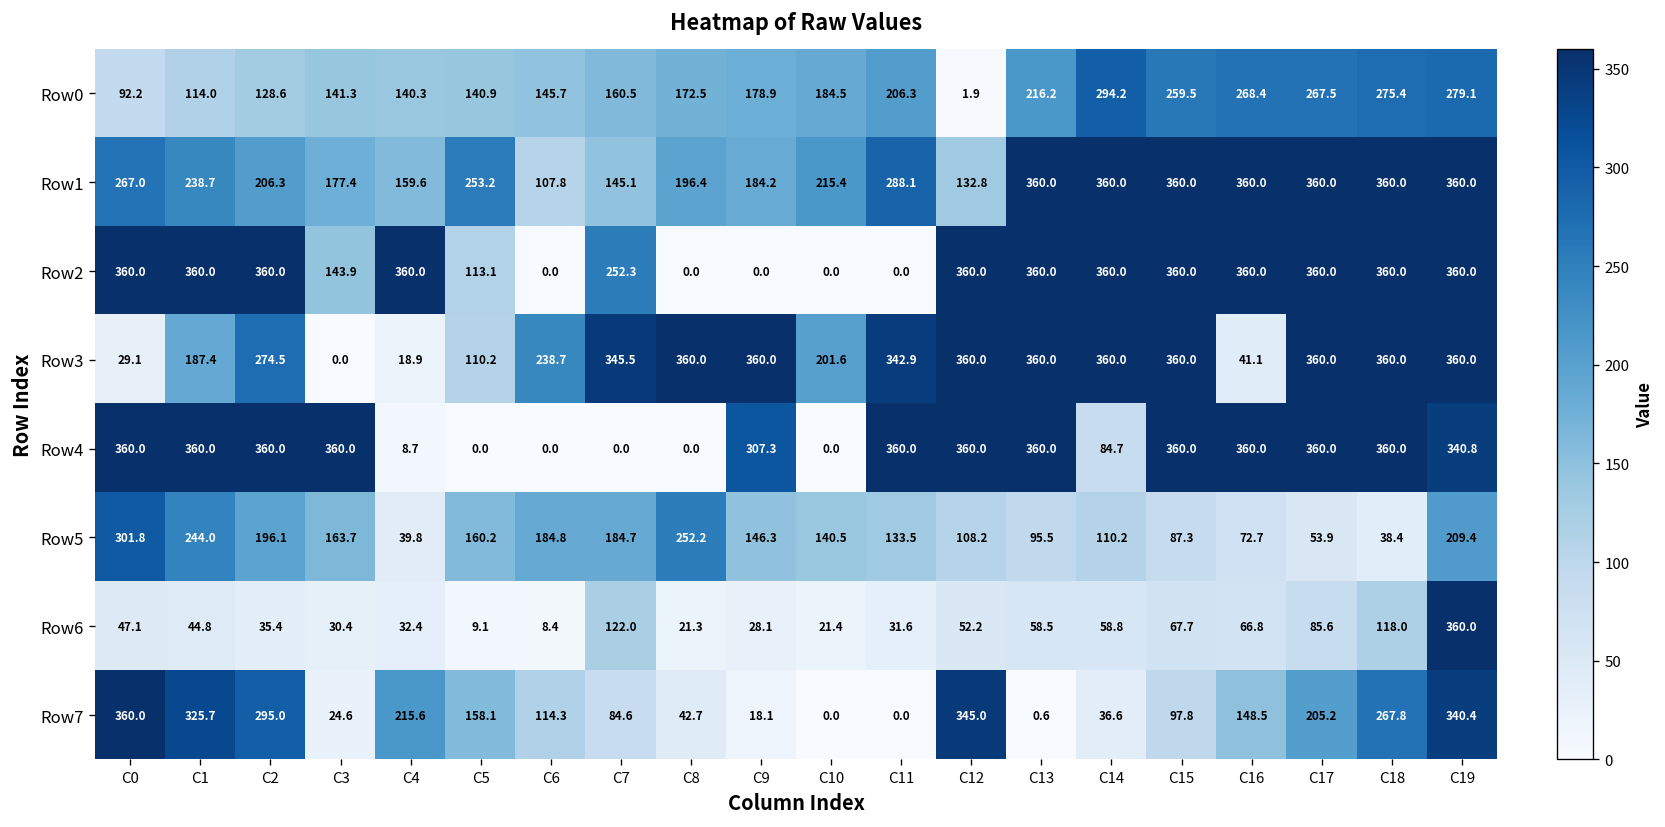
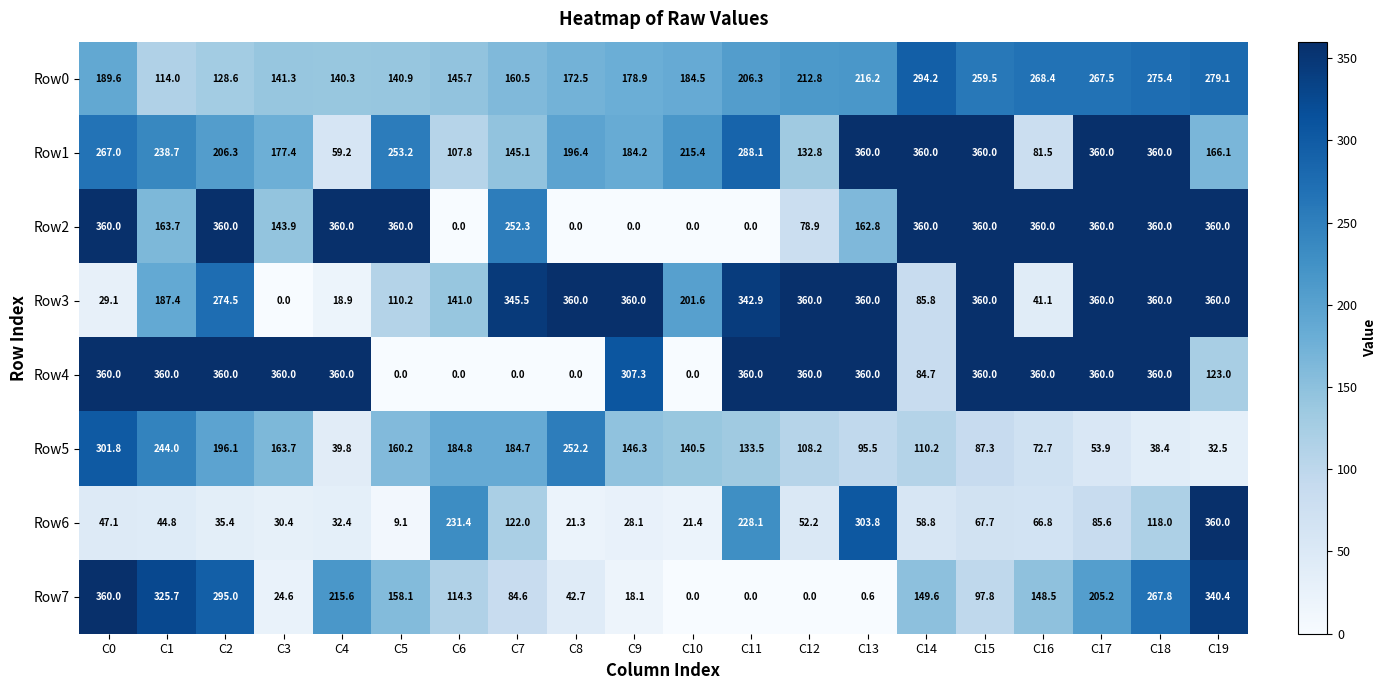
Row0, C0: 92.2 -> 189.6
Row0, C12: 1.9 -> 212.8
Row1, C4: 159.6 -> 59.2
Row1, C16: 360.0 -> 81.5
Row1, C19: 360.0 -> 166.1
Row2, C1: 360.0 -> 163.7
Row2, C5: 113.1 -> 360.0
Row2, C12: 360.0 -> 78.9
Row2, C13: 360.0 -> 162.8
Row3, C6: 238.7 -> 141.0
Row3, C14: 360.0 -> 85.8
Row4, C4: 8.7 -> 360.0
Row4, C19: 340.8 -> 123.0
Row5, C19: 209.4 -> 32.5
Row6, C6: 8.4 -> 231.4
Row6, C11: 31.6 -> 228.1
Row6, C13: 58.5 -> 303.8
Row7, C12: 345.0 -> 0.0
Row7, C14: 36.6 -> 149.6
